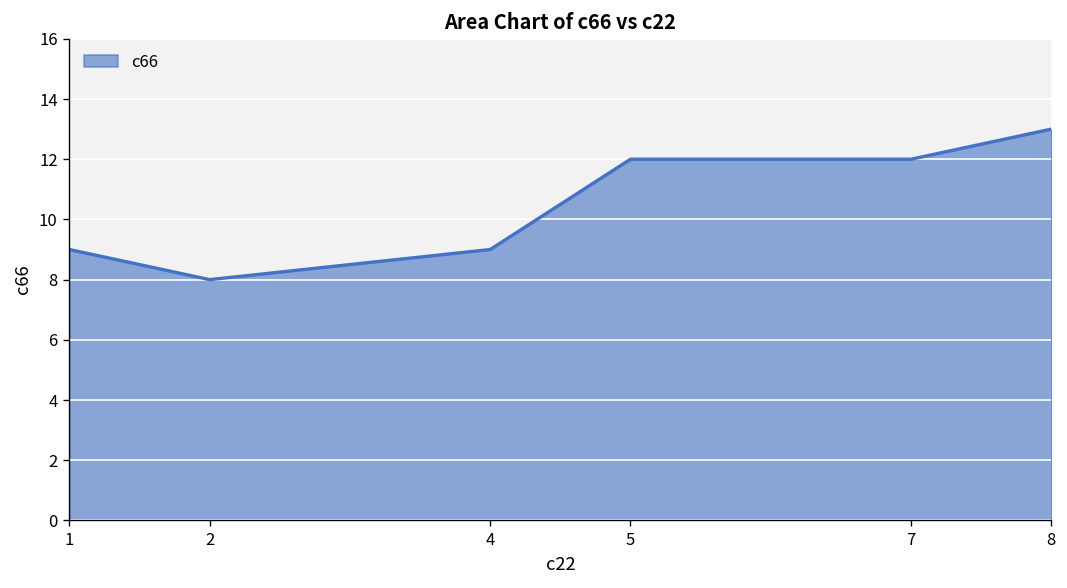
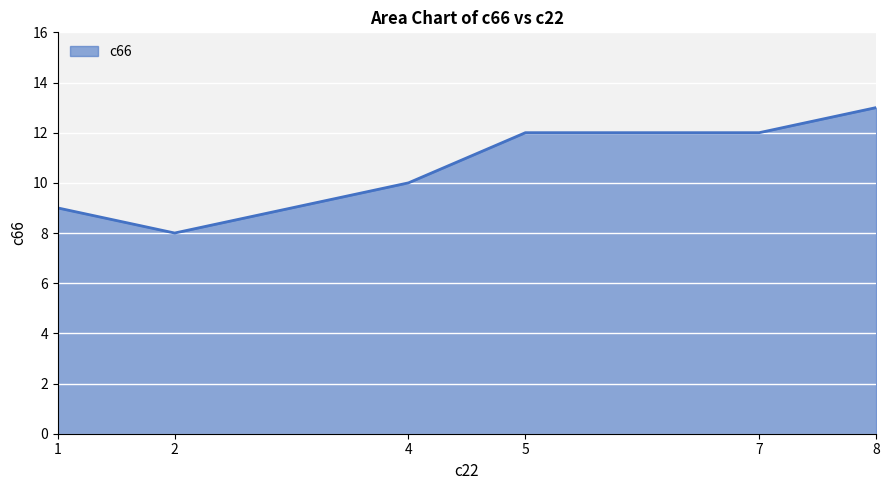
4: 9 -> 10
